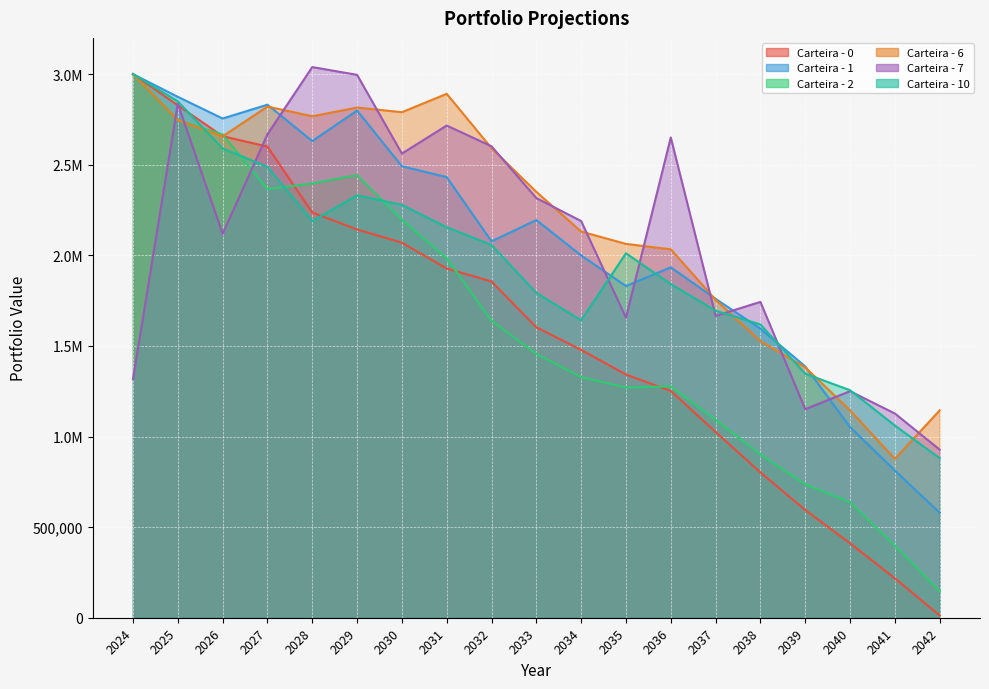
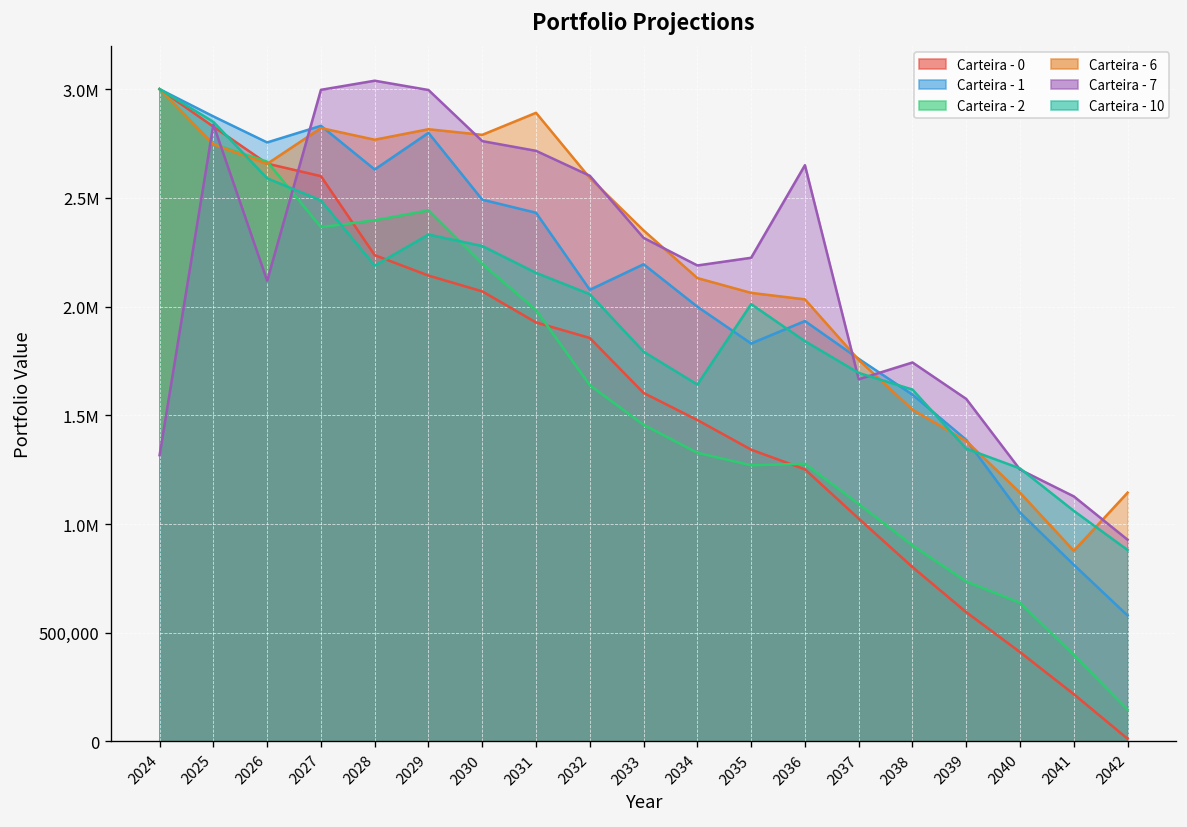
Carteira - 7, 2027: 2,670,000 -> 3,000,000
Carteira - 7, 2030: 2,560,000 -> 2,760,000
Carteira - 7, 2035: 1,660,000 -> 2,220,000
Carteira - 7, 2039: 1,150,000 -> 1,580,000
